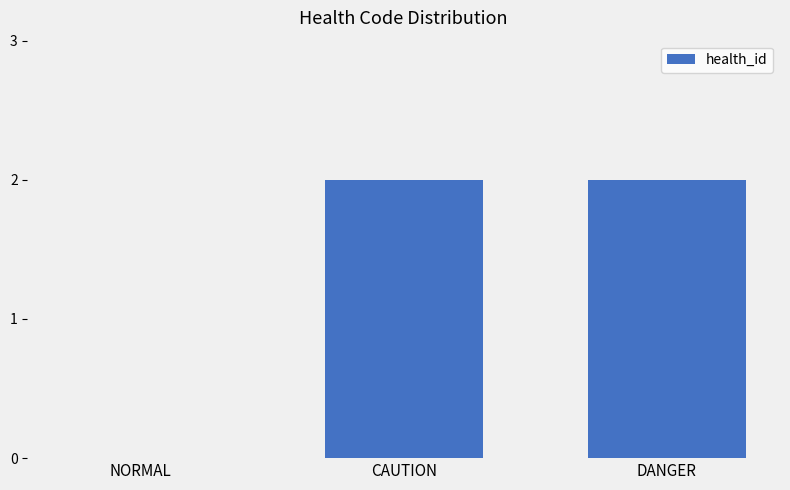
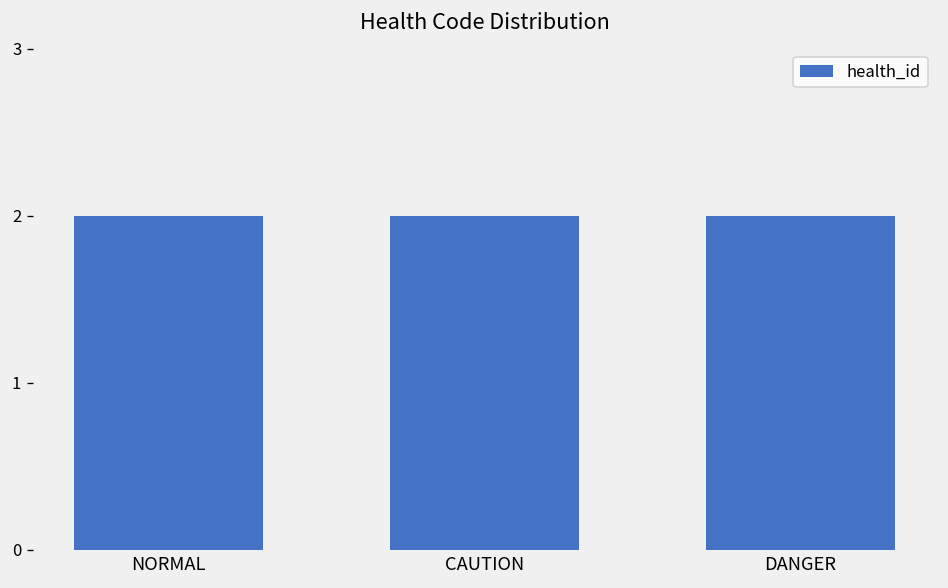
NORMAL: 0 -> 2
